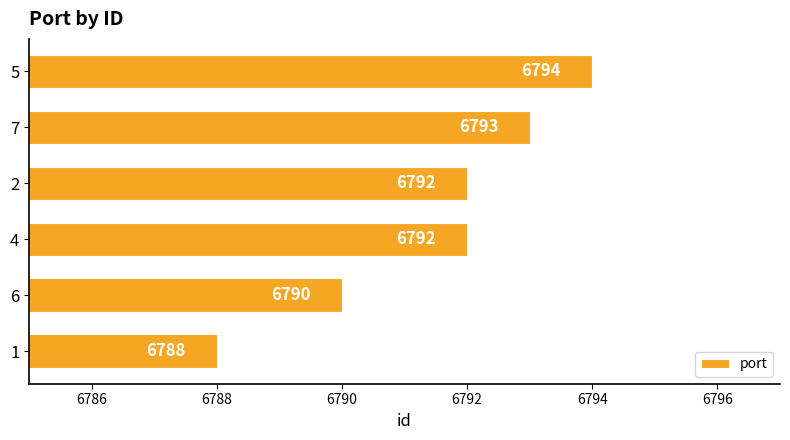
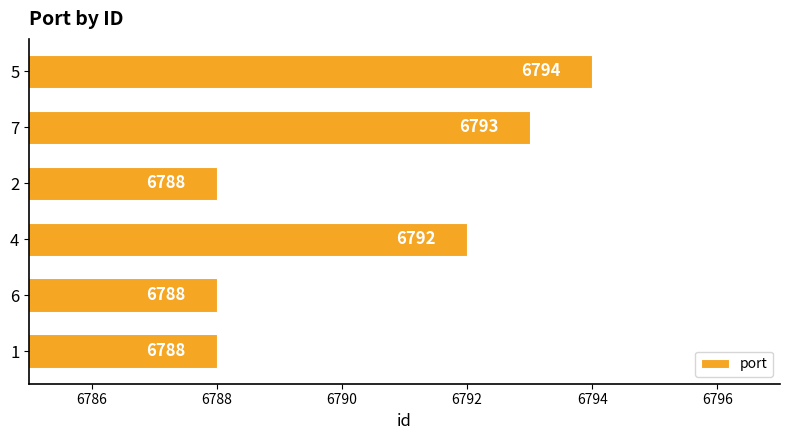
2: 6792 -> 6788
6: 6790 -> 6788
